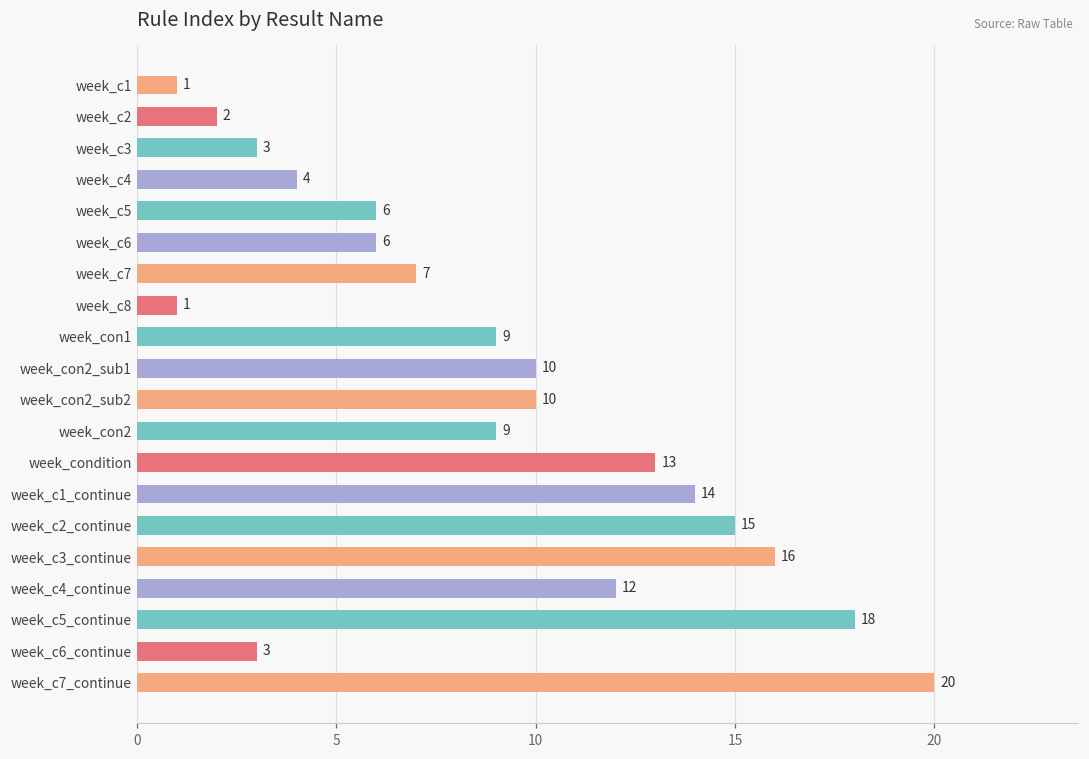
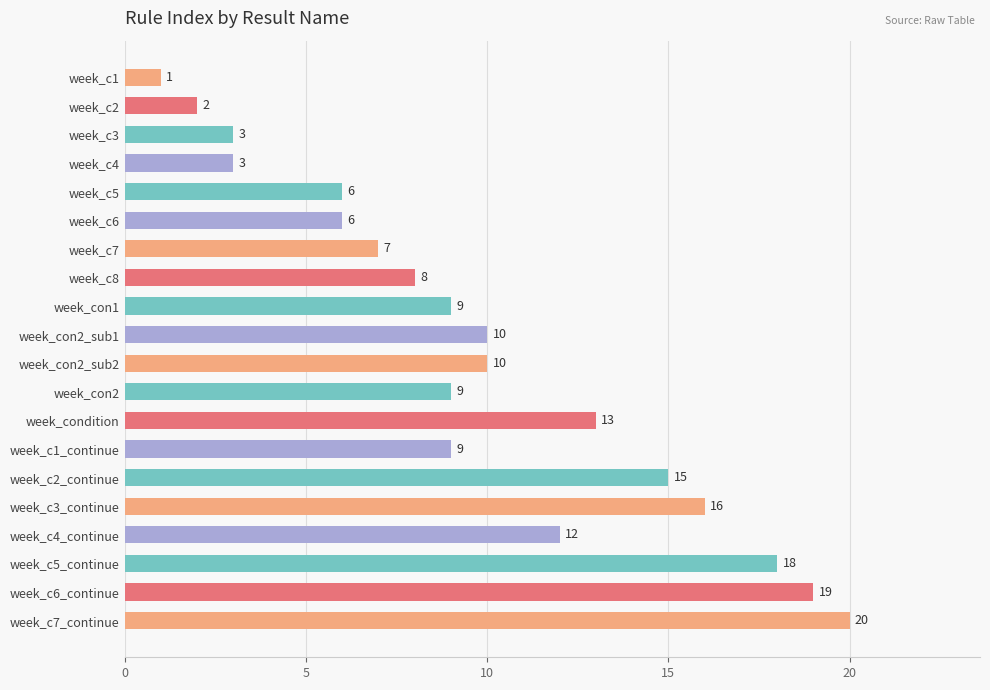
week_c4: 4 -> 3
week_c8: 1 -> 8
week_c1_continue: 14 -> 9
week_c6_continue: 3 -> 19
